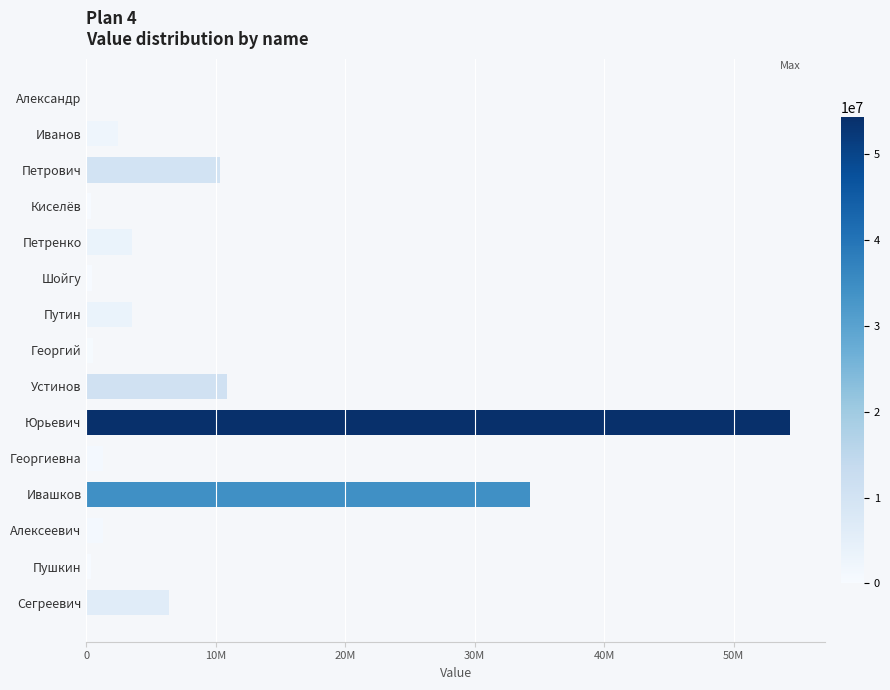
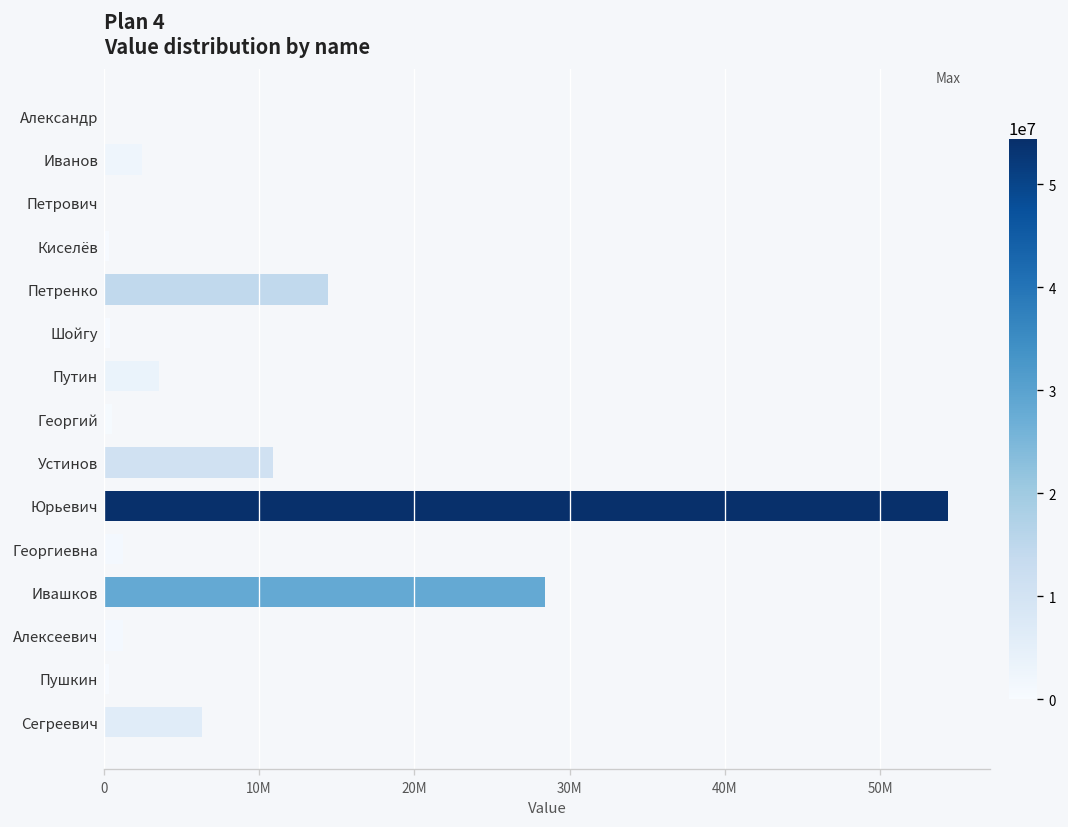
Петрович: 10300000 -> 0
Петренко: 3500000 -> 14500000
Ивашков: 34200000 -> 28400000
